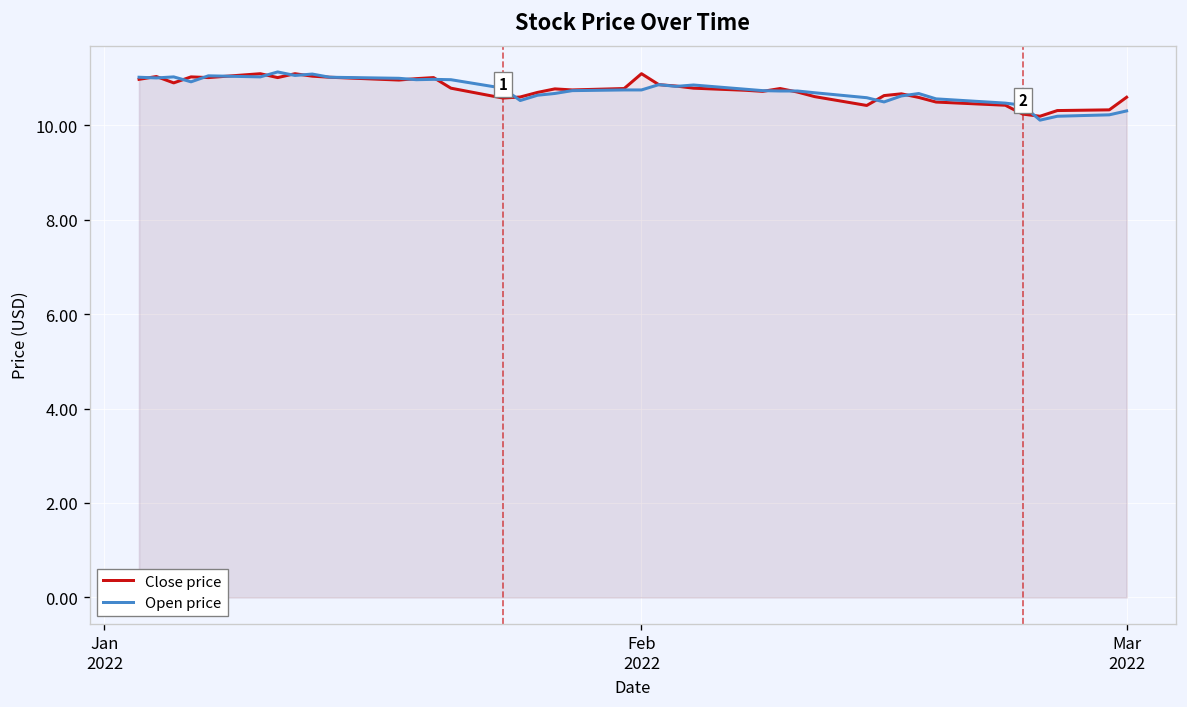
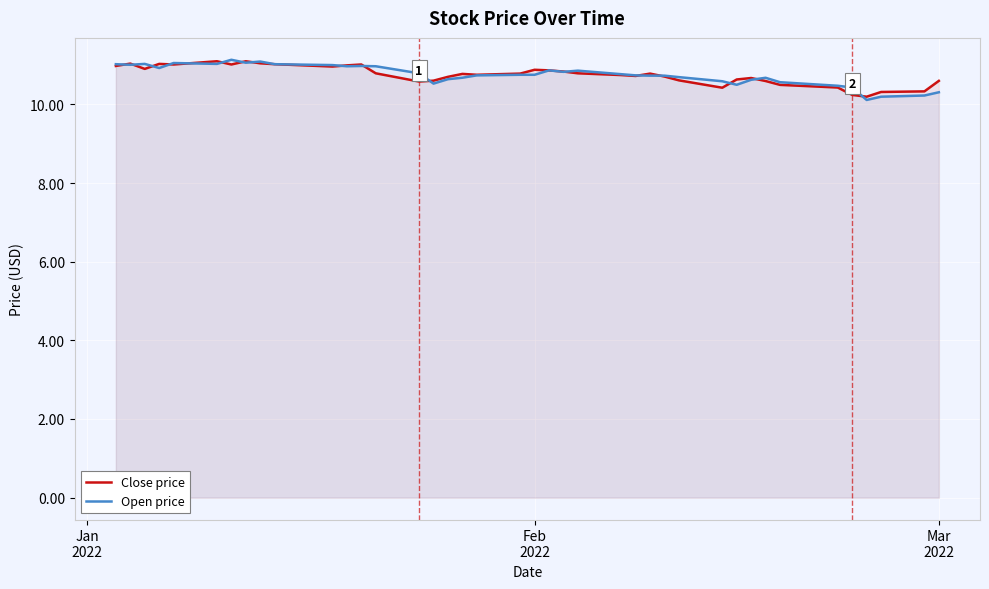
Close price, Feb 2022: 11.1 -> 10.9
